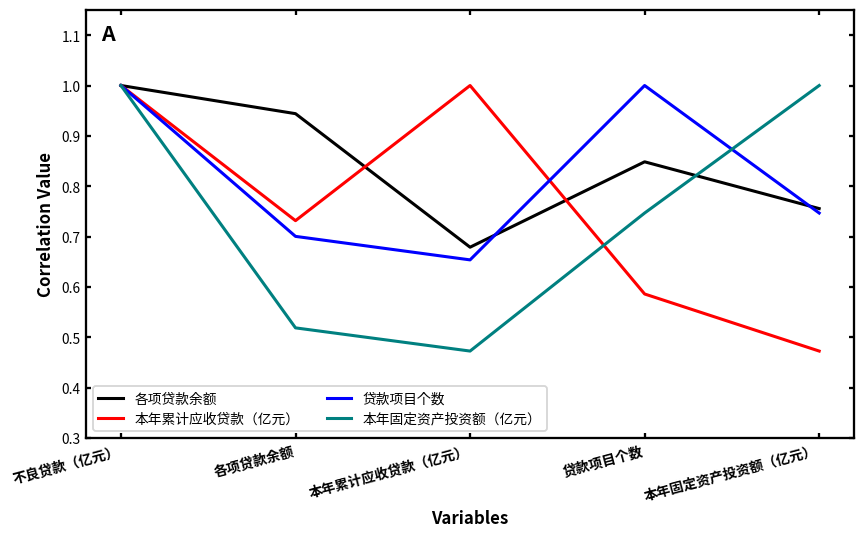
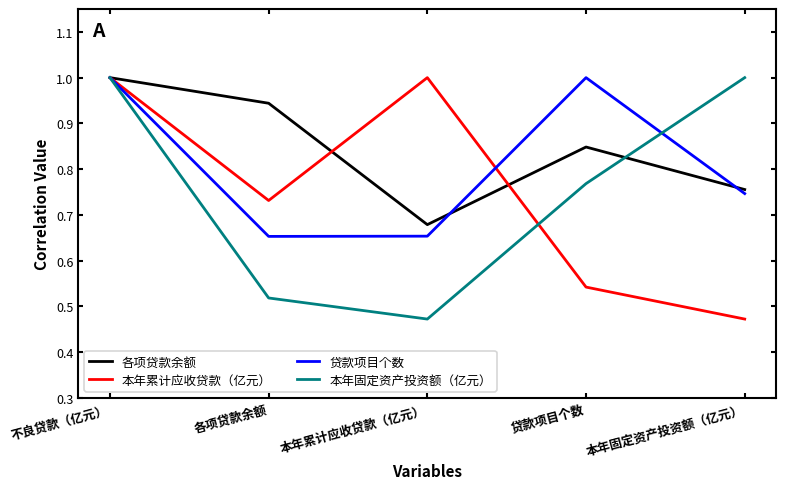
贷款项目个数, 各项贷款余额: 0.70 -> 0.65
本年累计应收贷款（亿元）, 贷款项目个数: 0.59 -> 0.54
本年固定资产投资额（亿元）, 贷款项目个数: 0.75 -> 0.77
